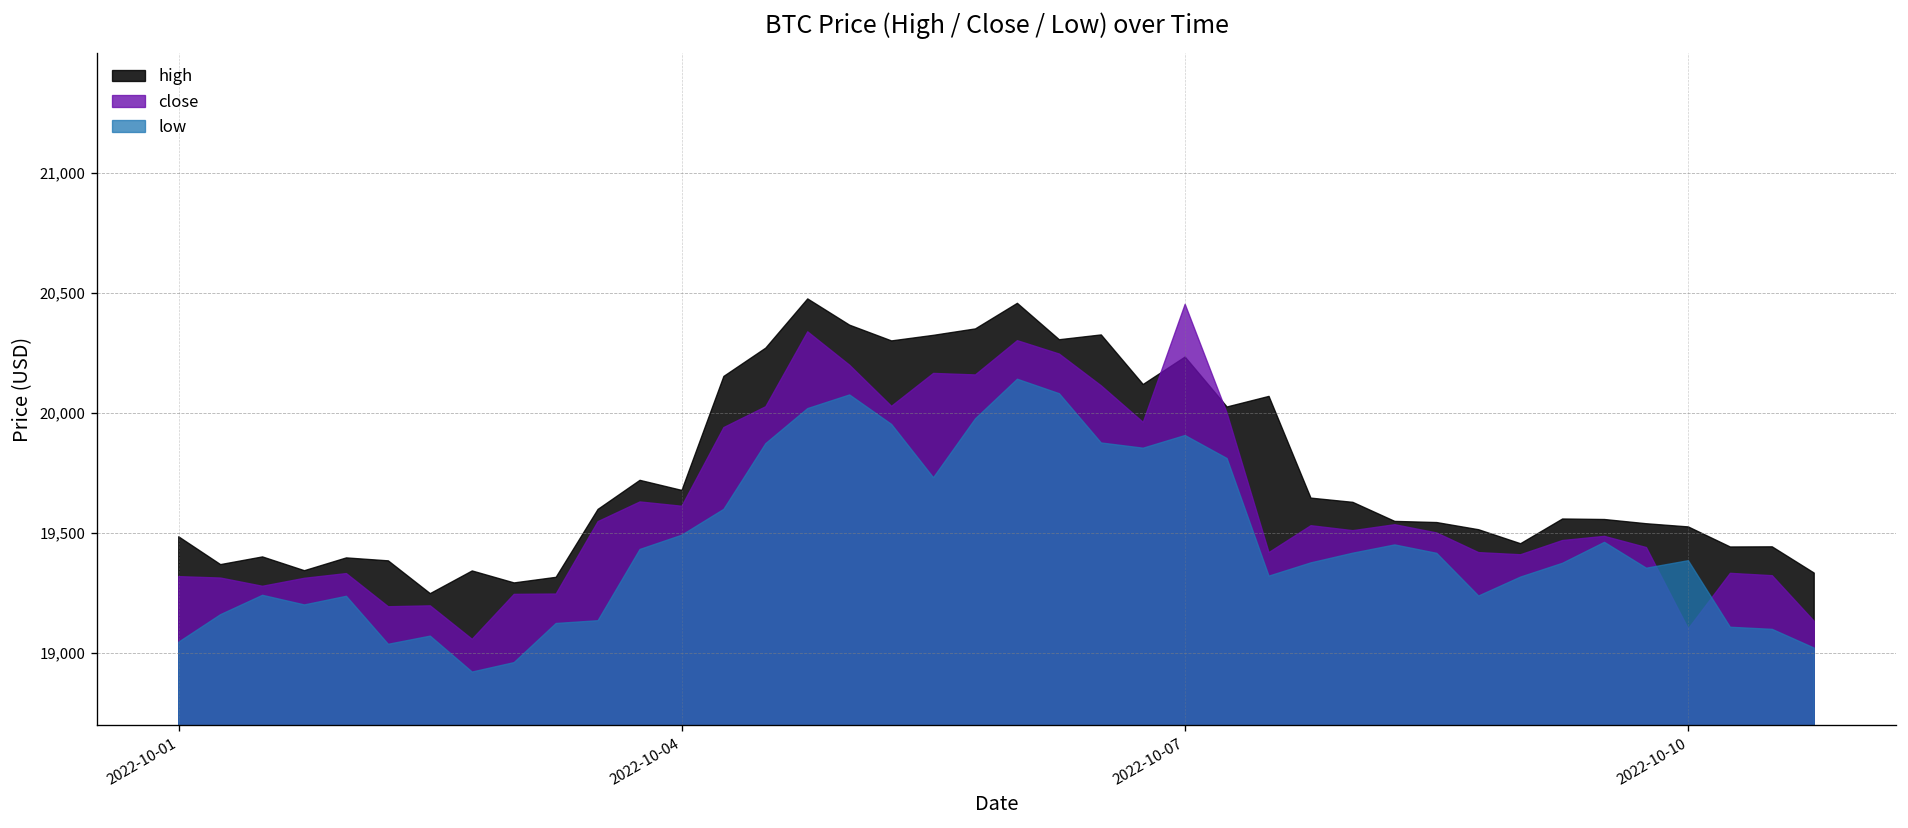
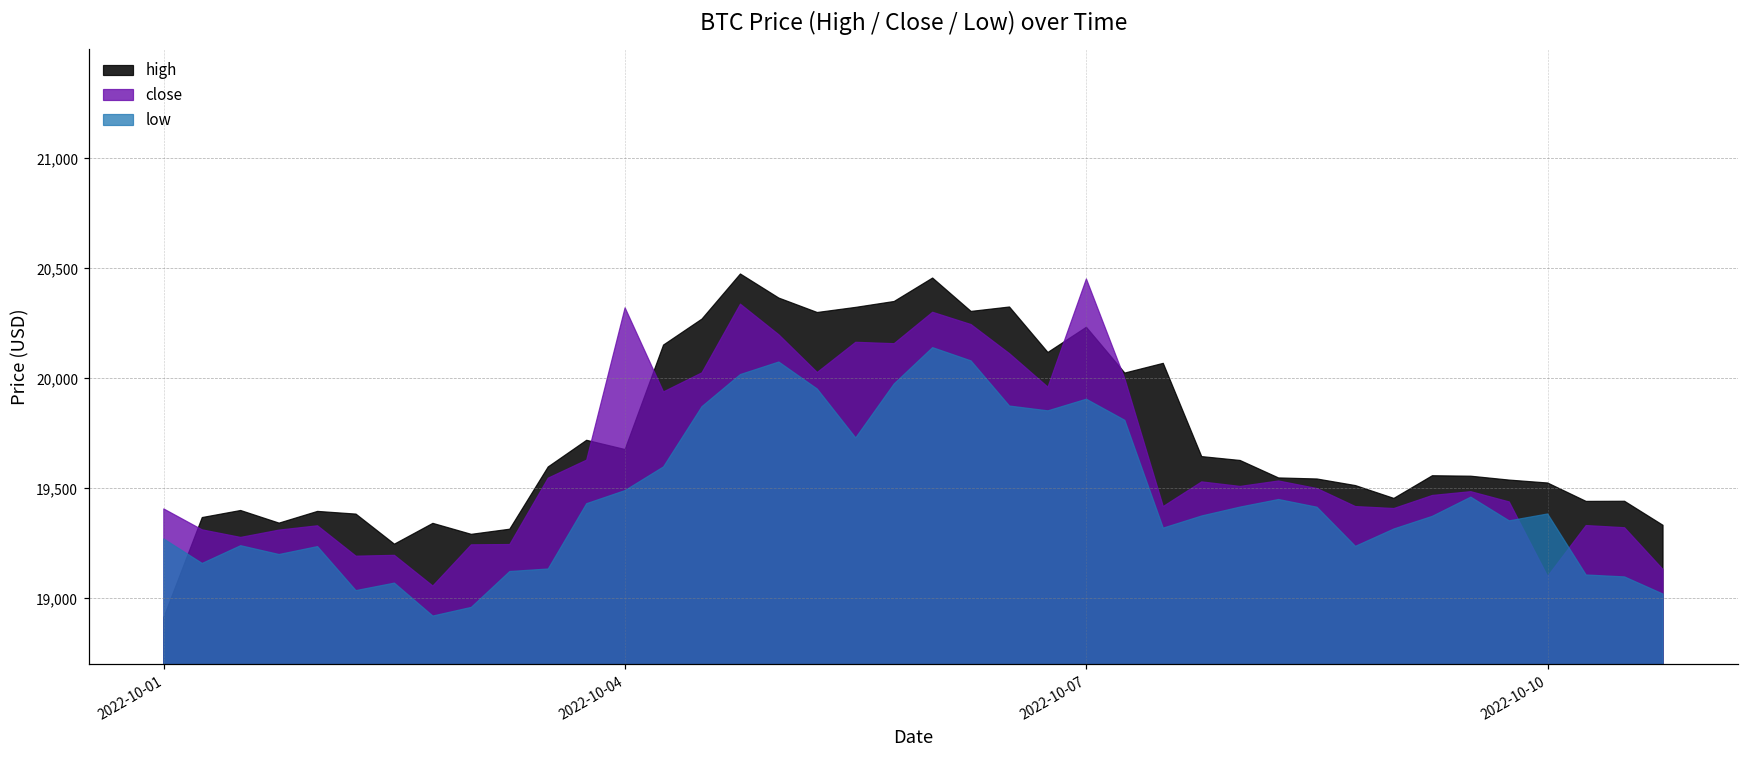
high, 2022-10-01: 19,480 -> 18,910
close, 2022-10-01: 19,320 -> 19,410
low, 2022-10-01: 19,040 -> 19,270
close, 2022-10-04: 19,610 -> 20,320
